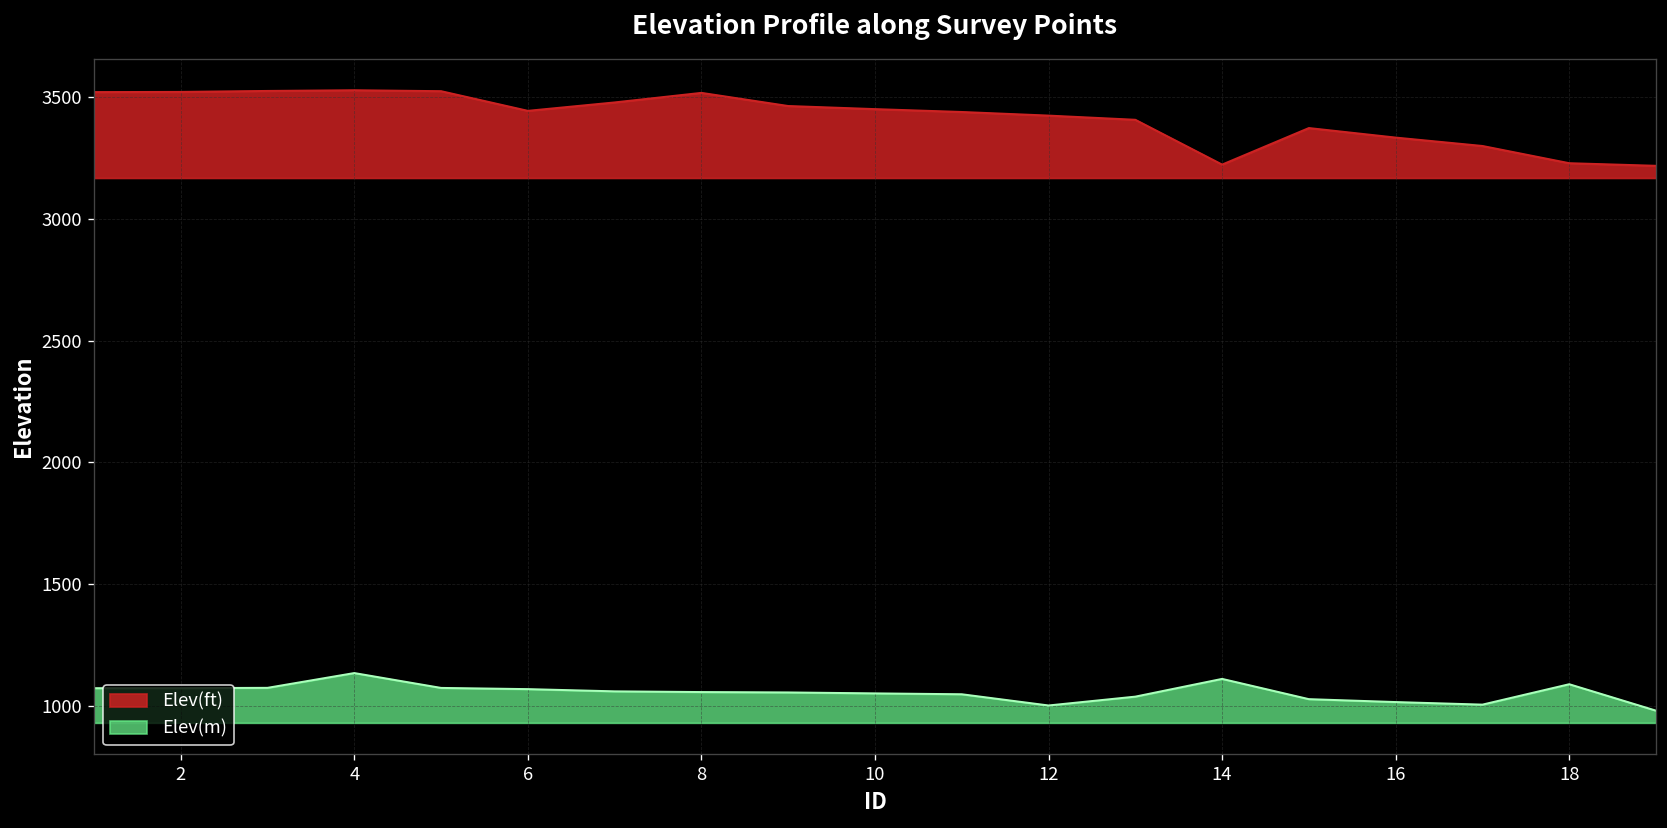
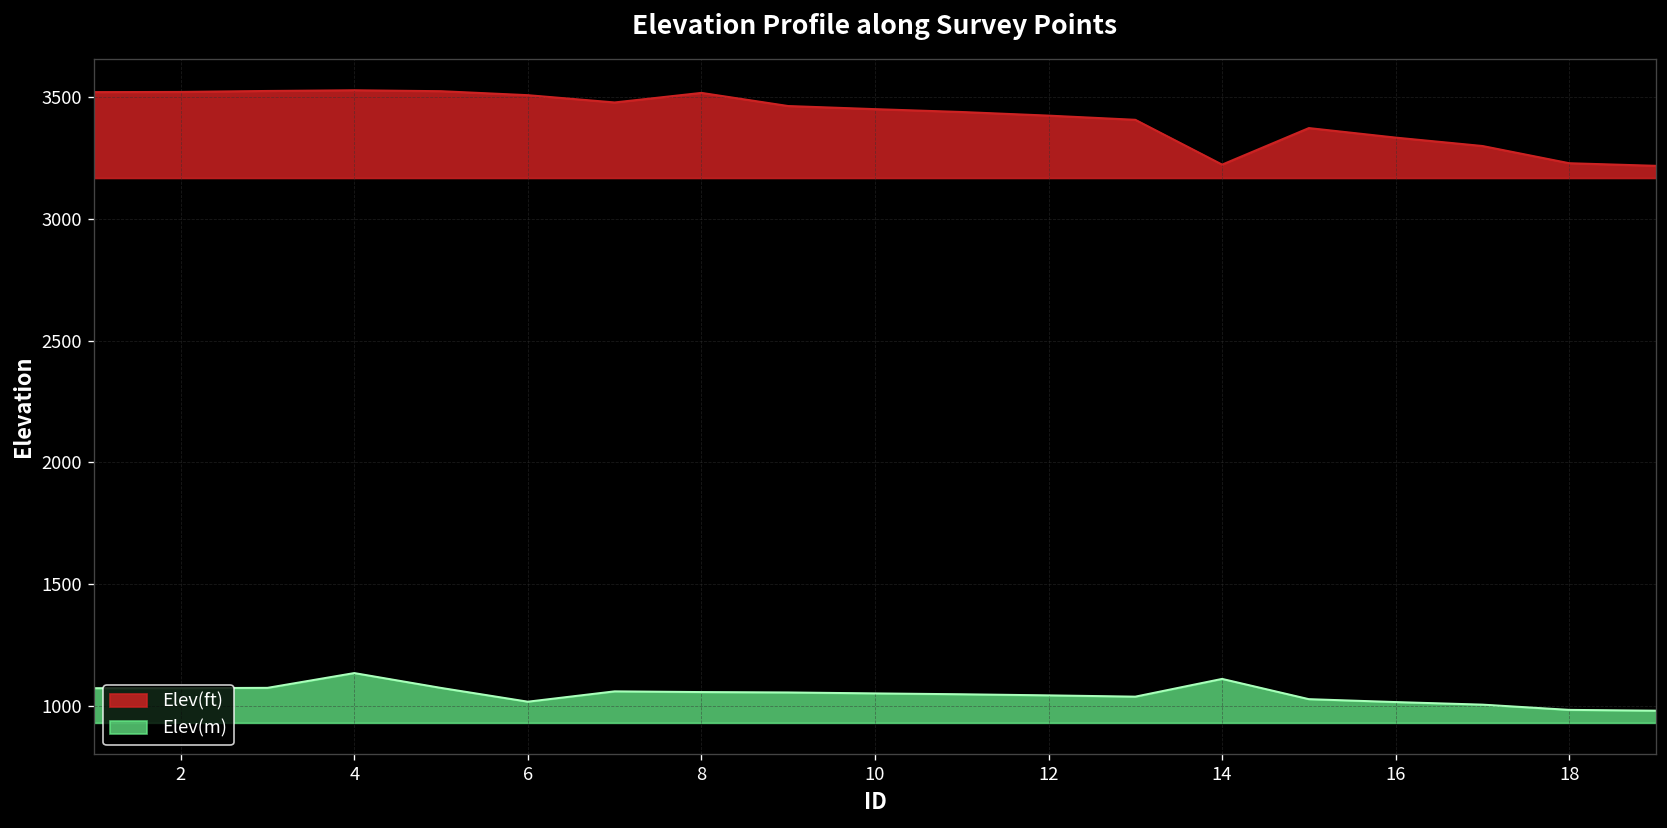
Elev(ft), 6: 3440 -> 3510
Elev(m), 6: 1070 -> 1020
Elev(m), 12: 1000 -> 1040
Elev(m), 18: 1090 -> 980
